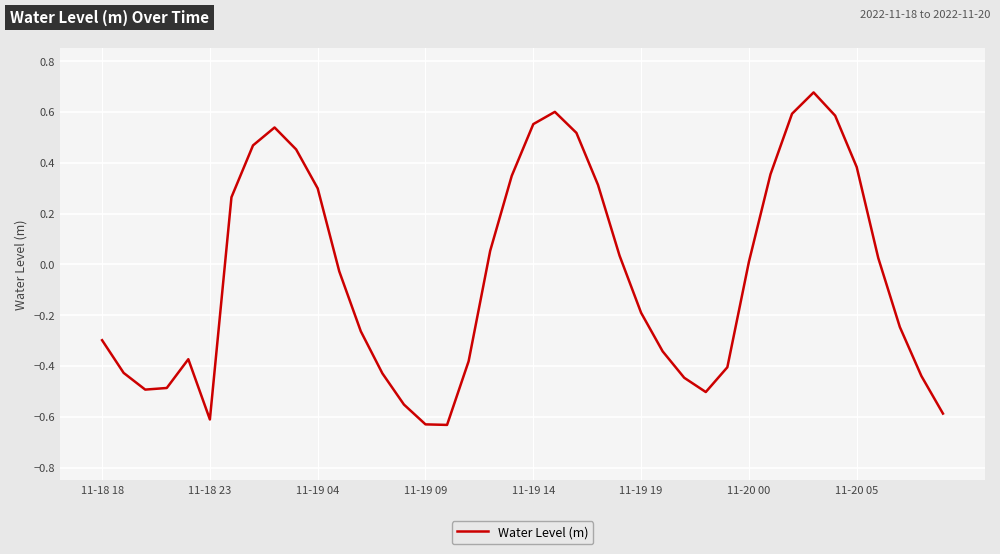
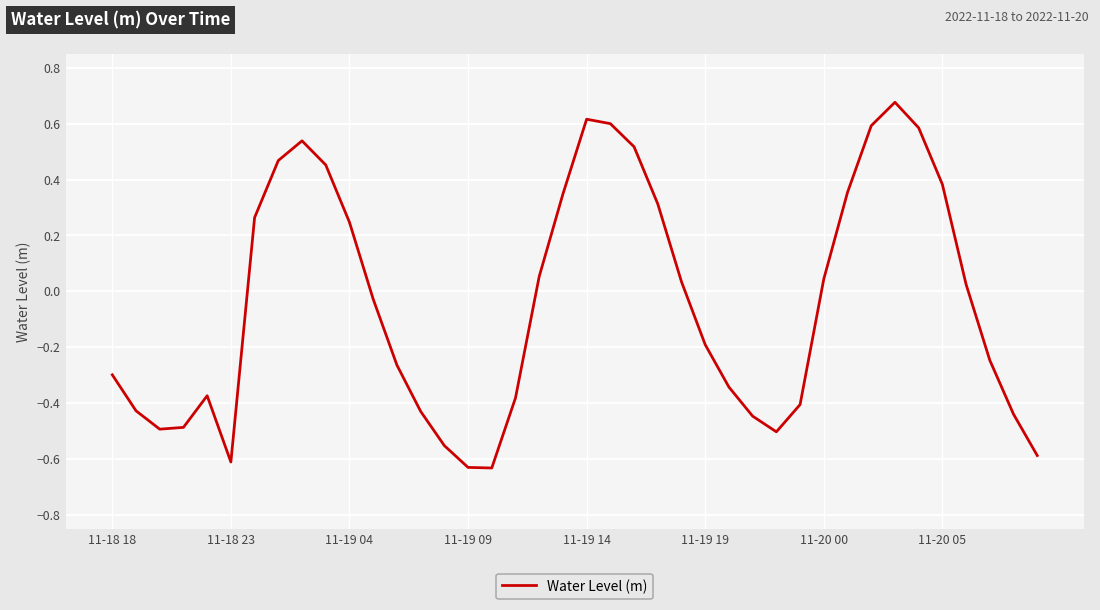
11-19 04: 0.30 -> 0.25
11-19 14: 0.55 -> 0.62
11-20 00: 0.01 -> 0.04
